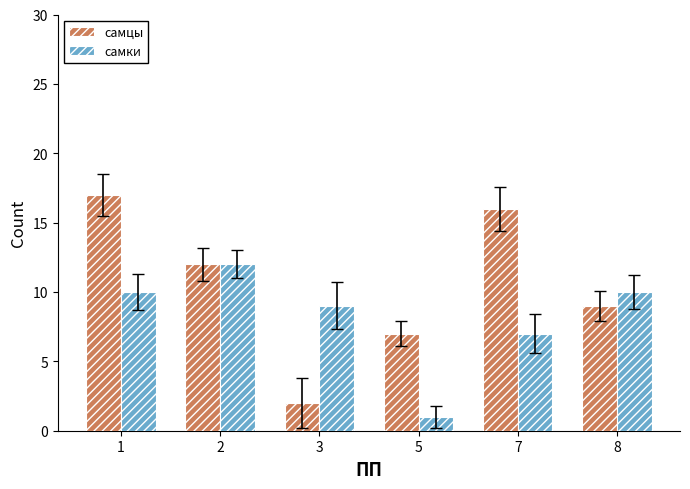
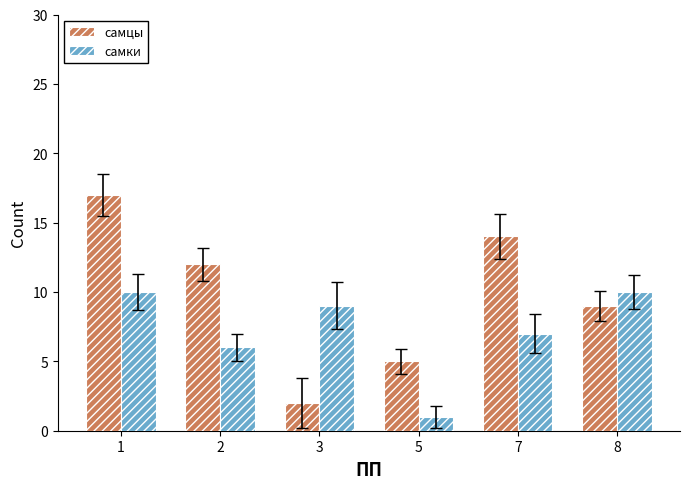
самки, 2: 12 -> 6
самцы, 5: 7 -> 5
самцы, 7: 16 -> 14
